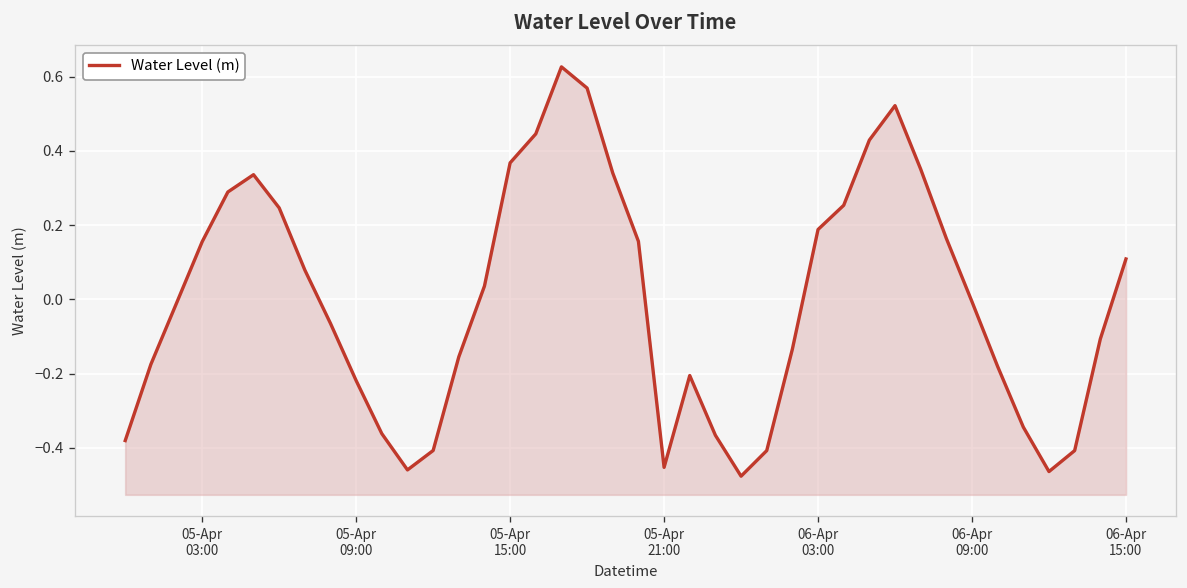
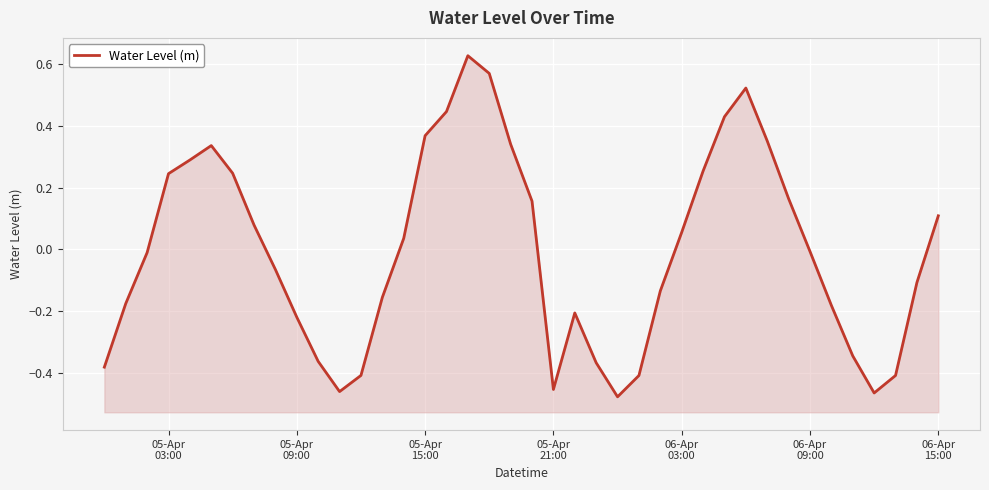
05-Apr 03:00: 0.16 -> 0.24
06-Apr 03:00: 0.19 -> 0.06
